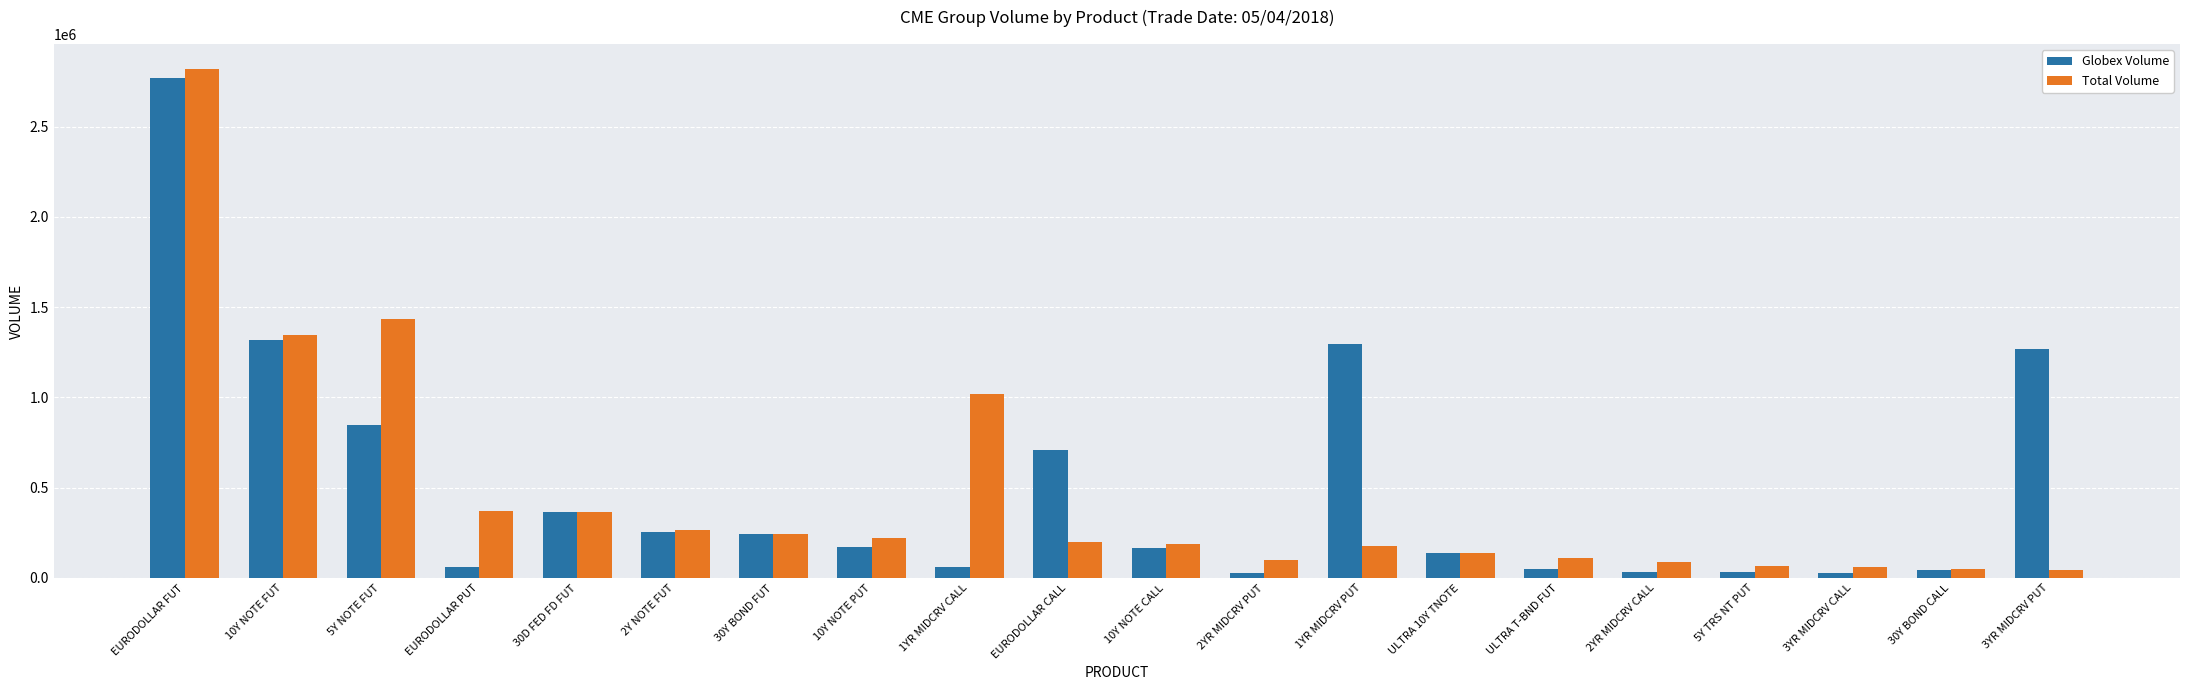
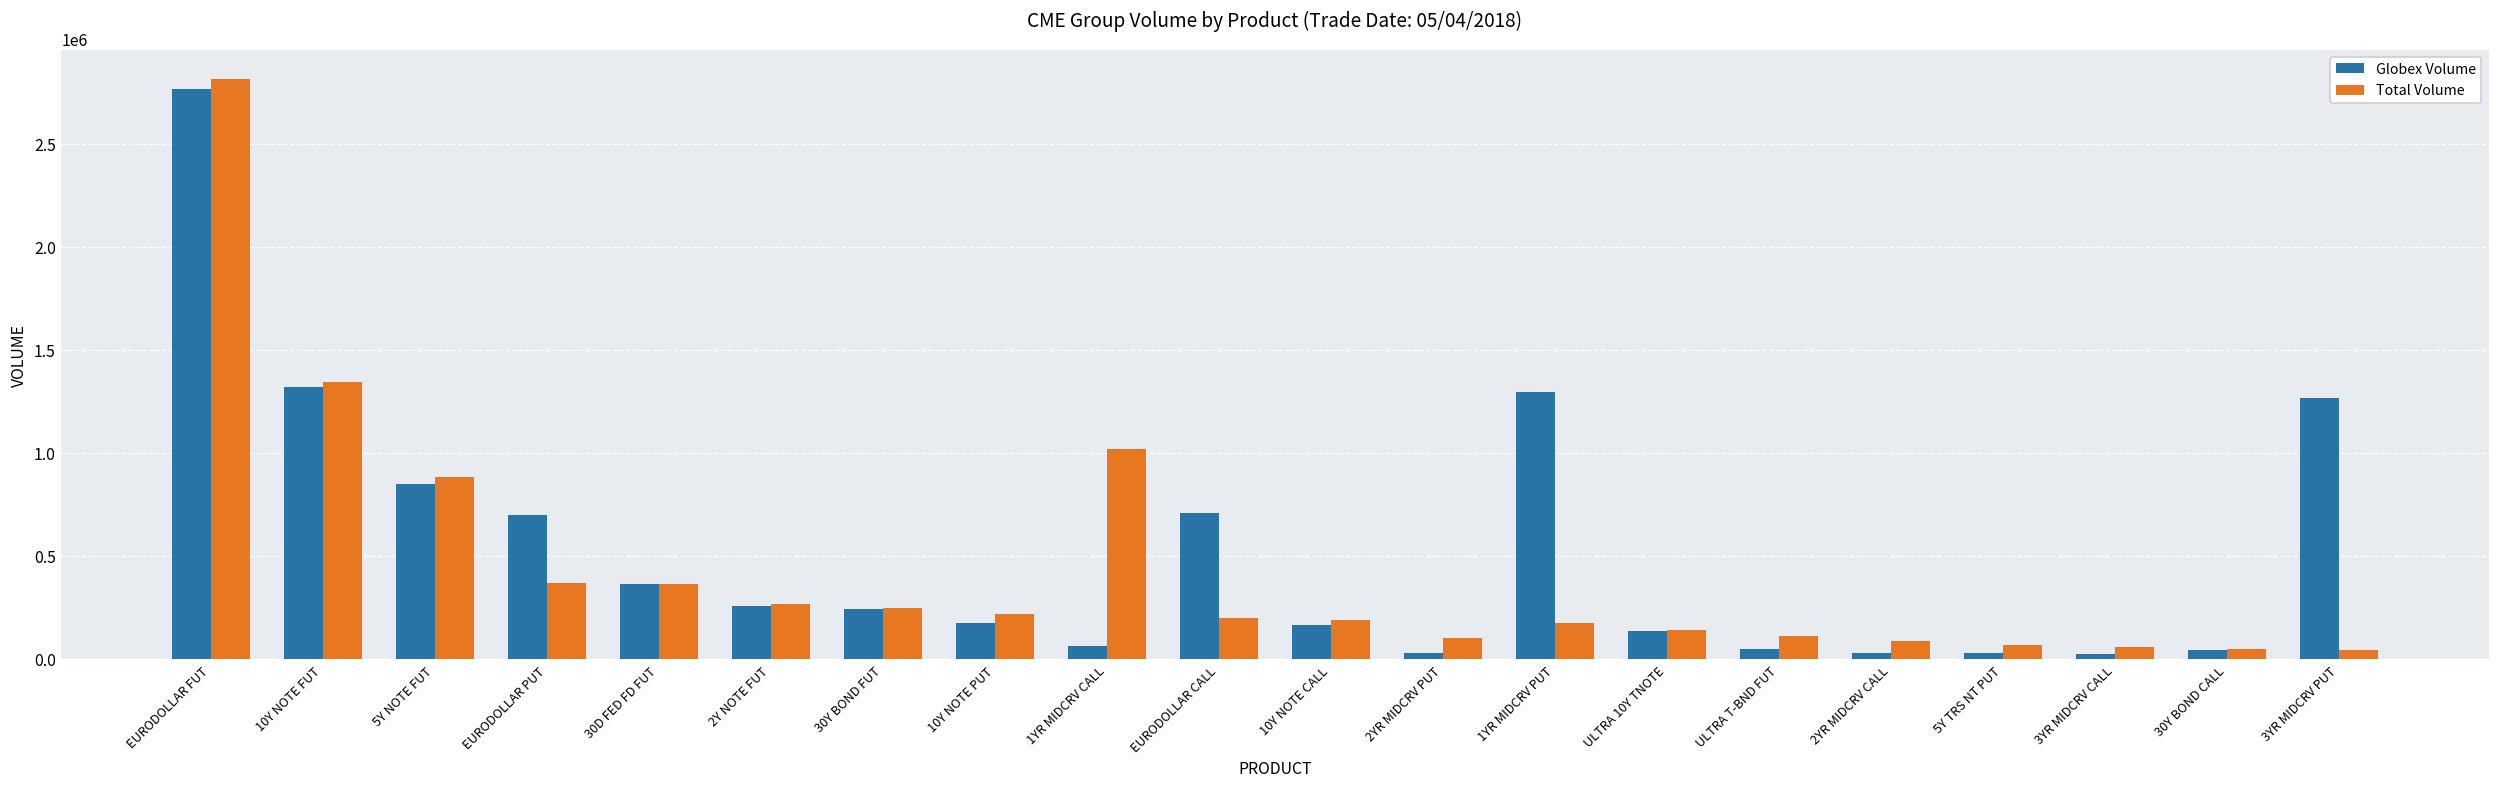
Total Volume, 5Y NOTE FUT: 1430000 -> 880000
Globex Volume, EURODOLLAR PUT: 60000 -> 700000
